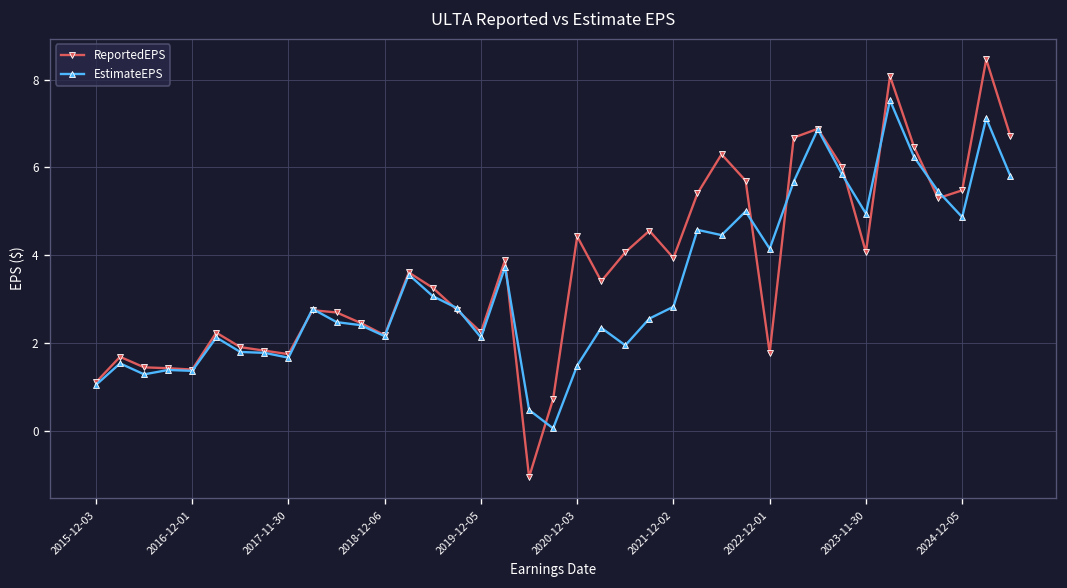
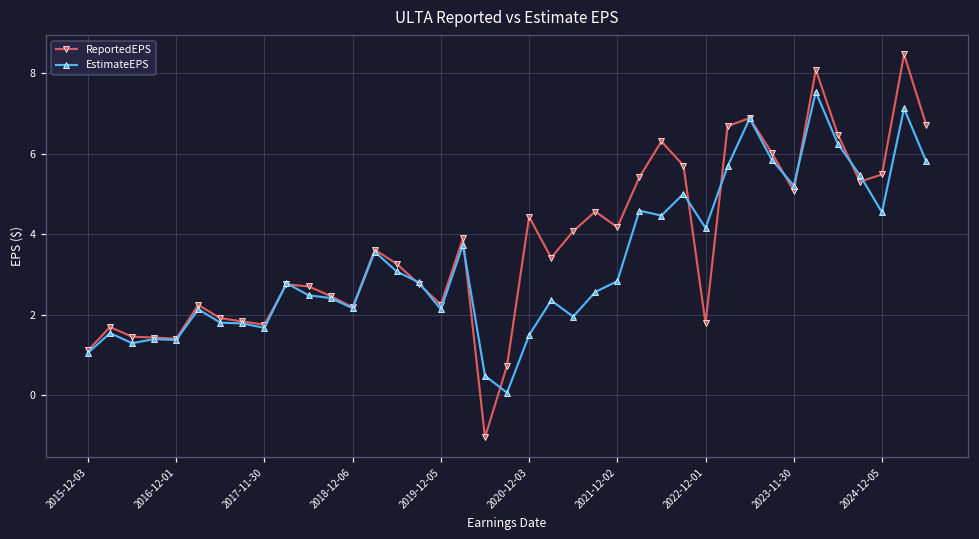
ReportedEPS, 2021-12-02: 3.9 -> 4.2
ReportedEPS, 2023-11-30: 4.1 -> 5.1
EstimateEPS, 2023-11-30: 5.0 -> 5.2
EstimateEPS, 2024-12-05: 4.9 -> 4.5
